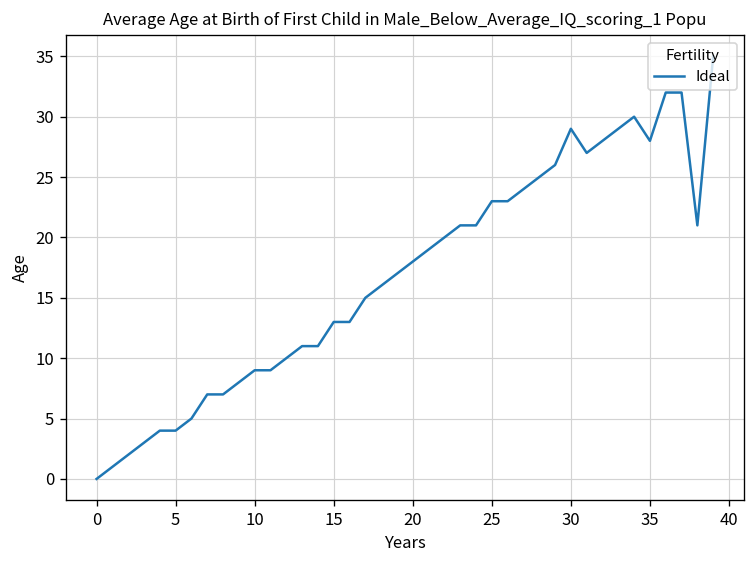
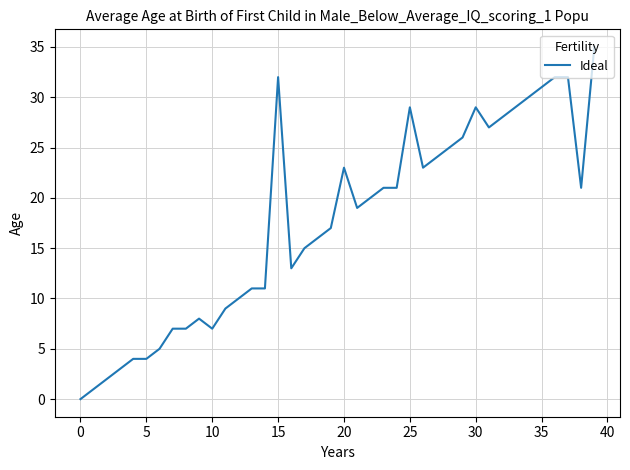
10: 9 -> 7
15: 13 -> 32
20: 18 -> 23
25: 23 -> 29
35: 28 -> 31
